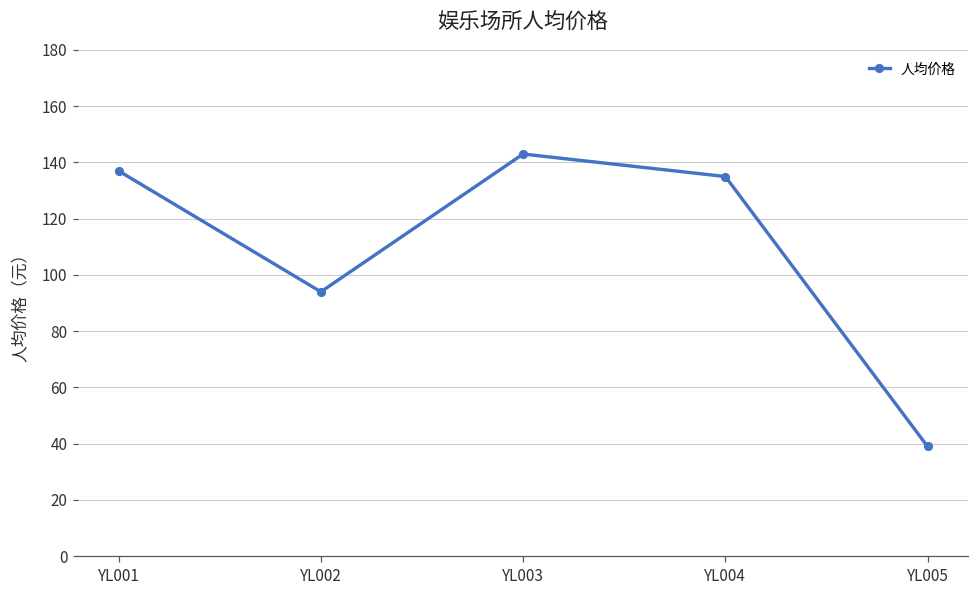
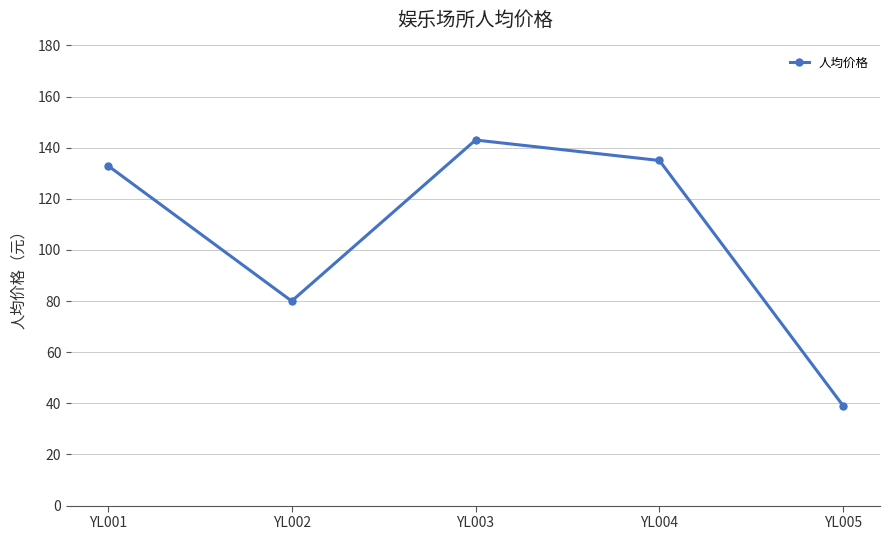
YL001: 137 -> 133
YL002: 94 -> 80
